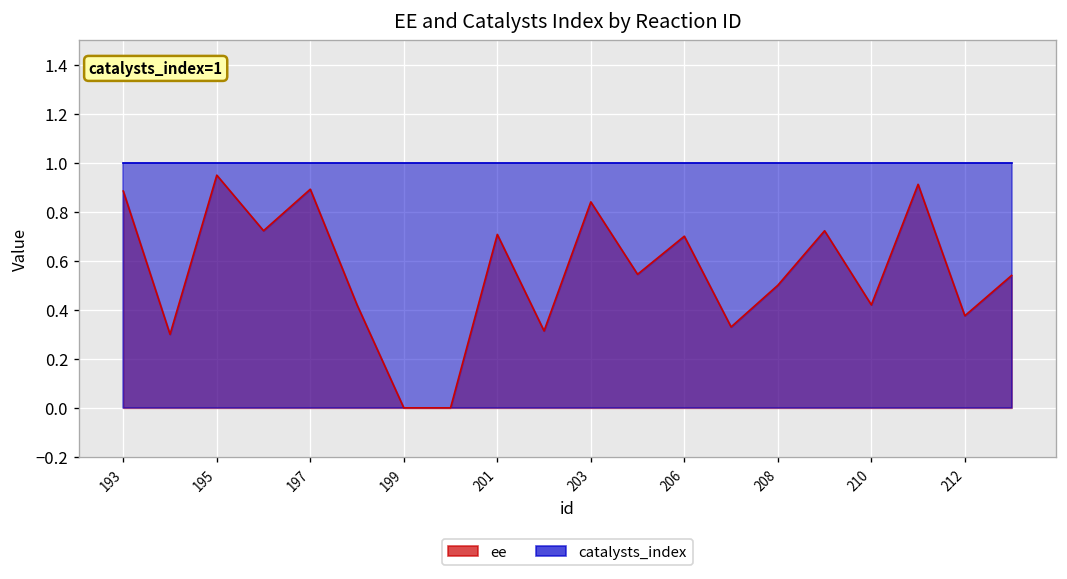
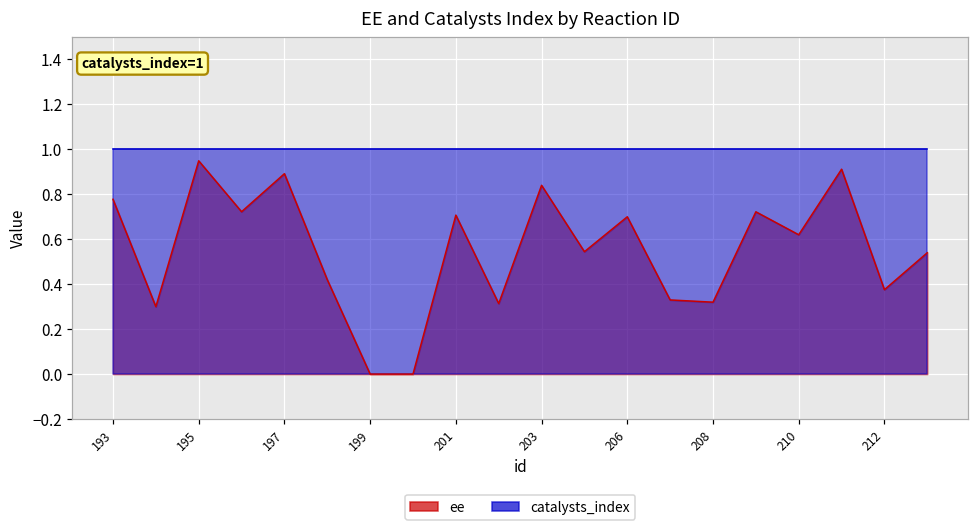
ee, 193: 0.88 -> 0.78
ee, 208: 0.50 -> 0.32
ee, 210: 0.42 -> 0.62
